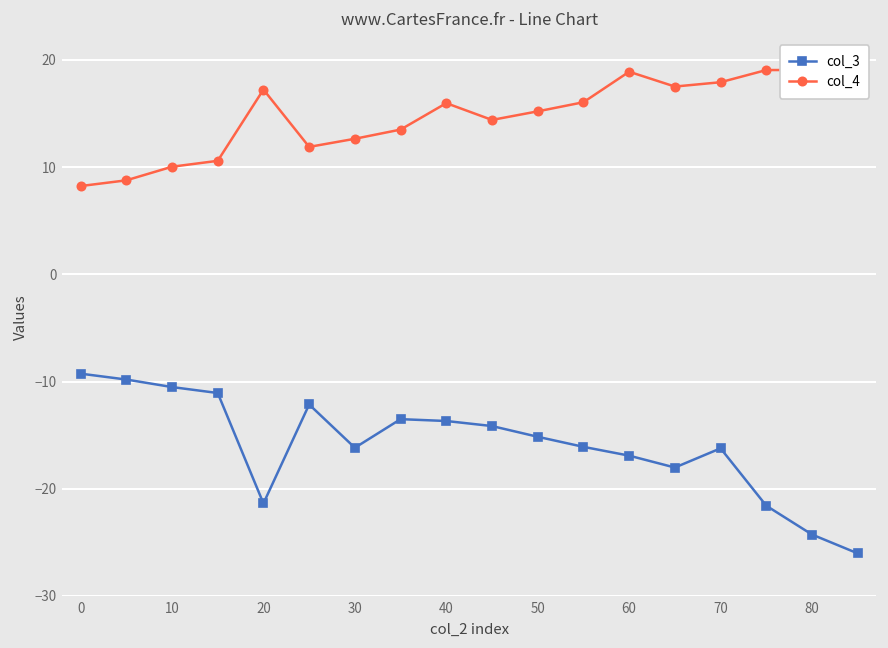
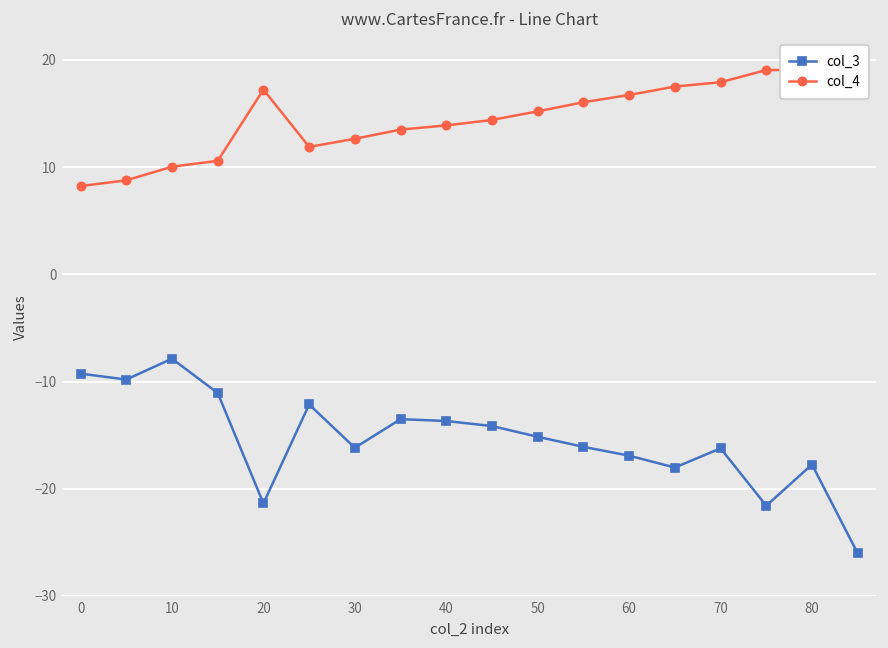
col_3, 10: -11 -> -8
col_4, 40: 16 -> 14
col_4, 60: 19 -> 17
col_3, 80: -24 -> -18
